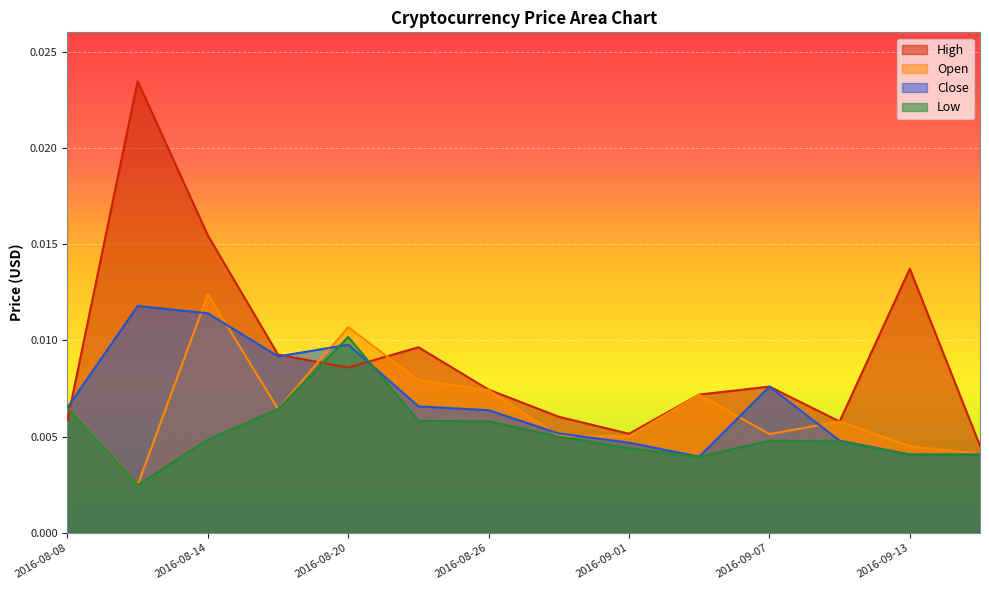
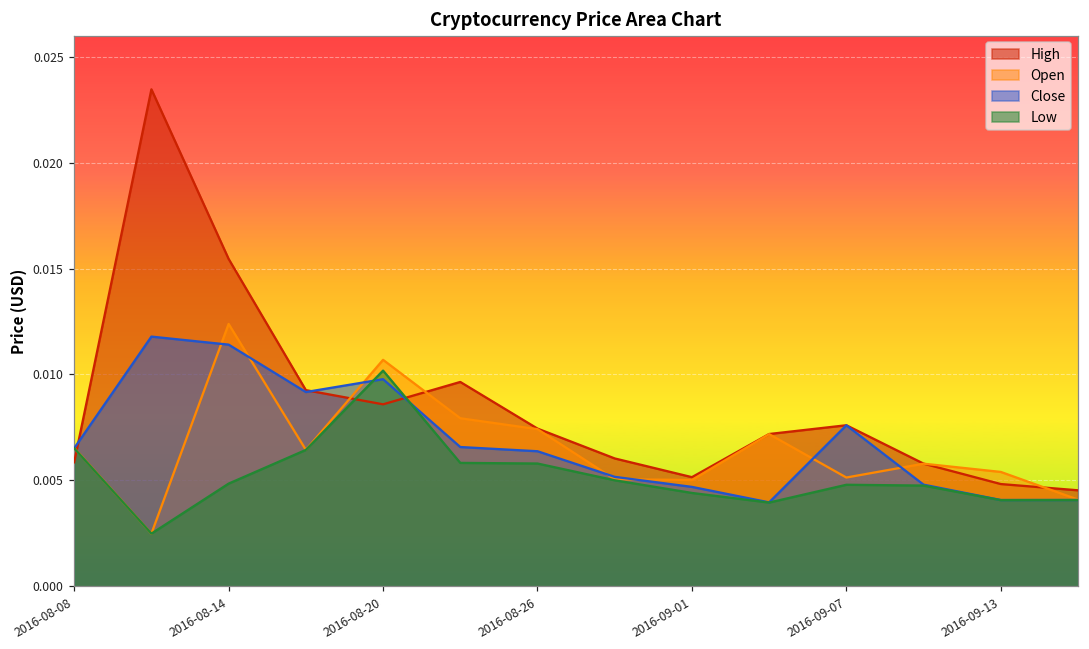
High, 2016-09-13: 0.0137 -> 0.0048
Open, 2016-09-13: 0.0045 -> 0.0054
